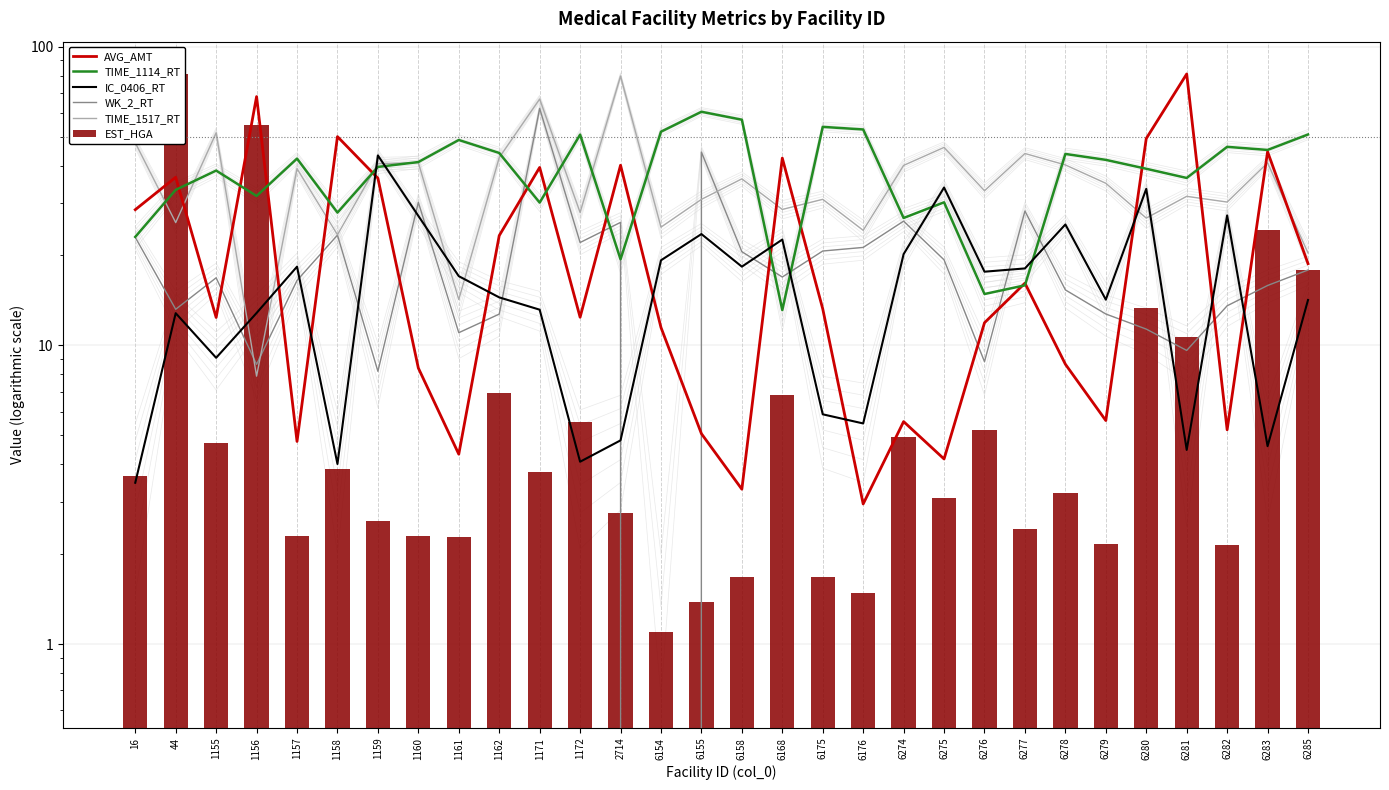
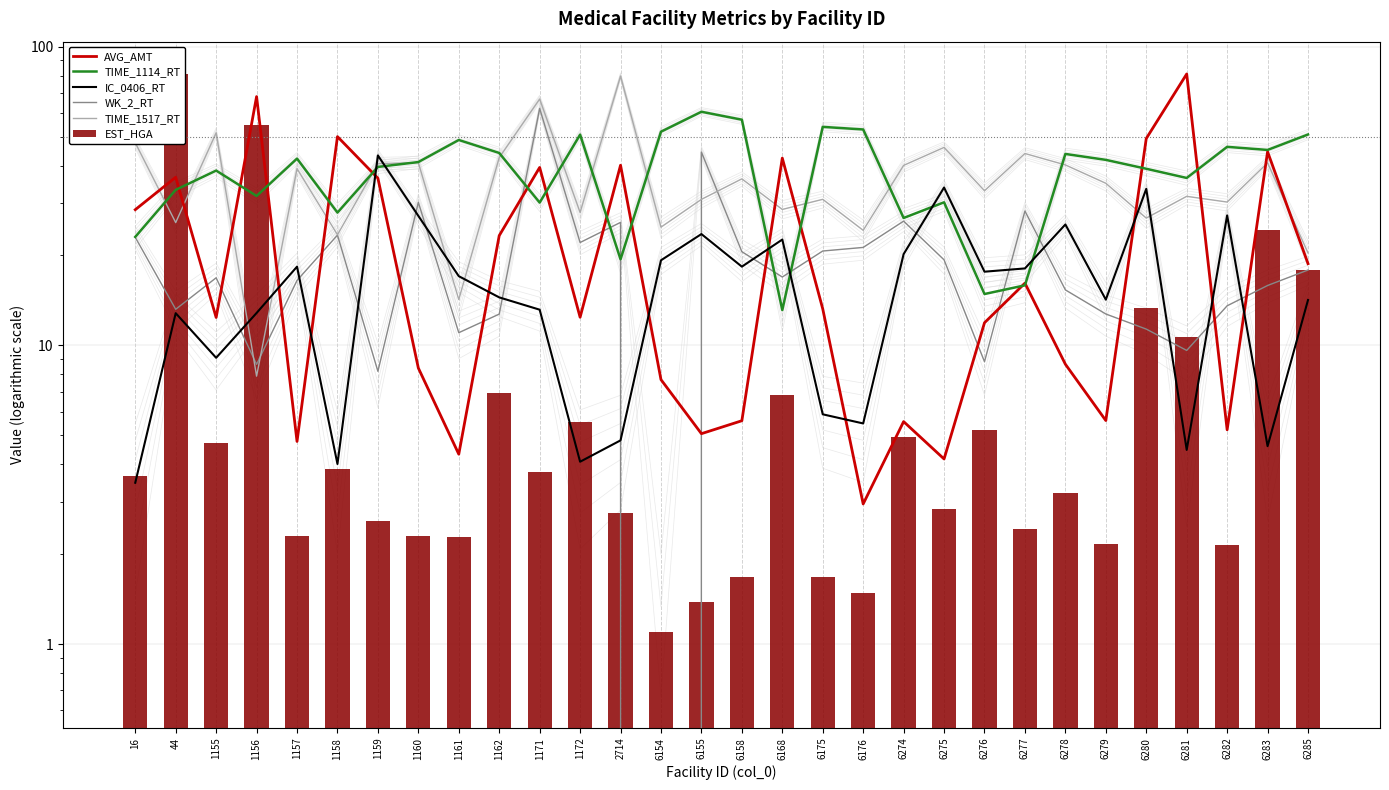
AVG_AMT, 6154: 11.5 -> 7.7
AVG_AMT, 6158: 3.3 -> 5.6
EST_HGA, 6275: 3.1 -> 2.8
